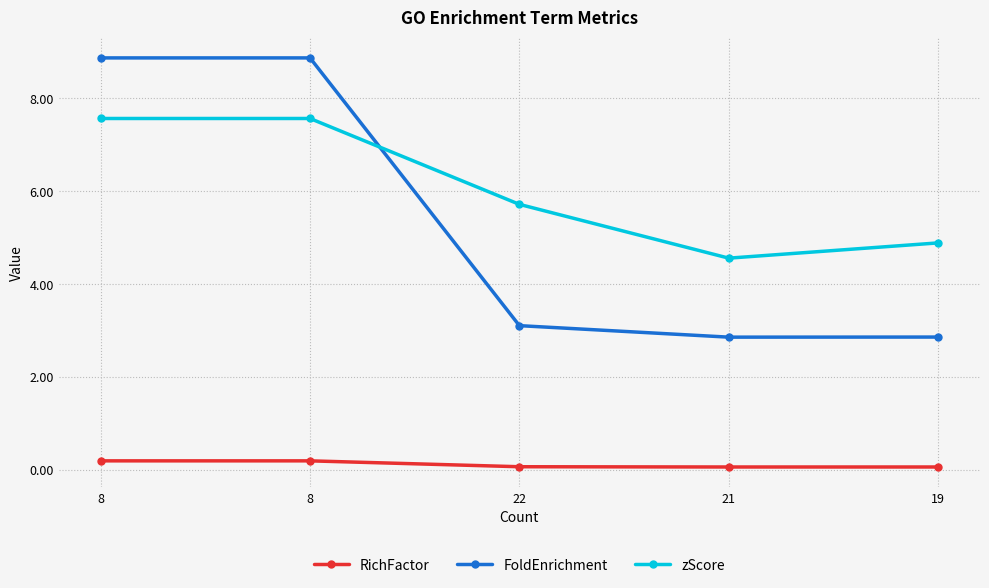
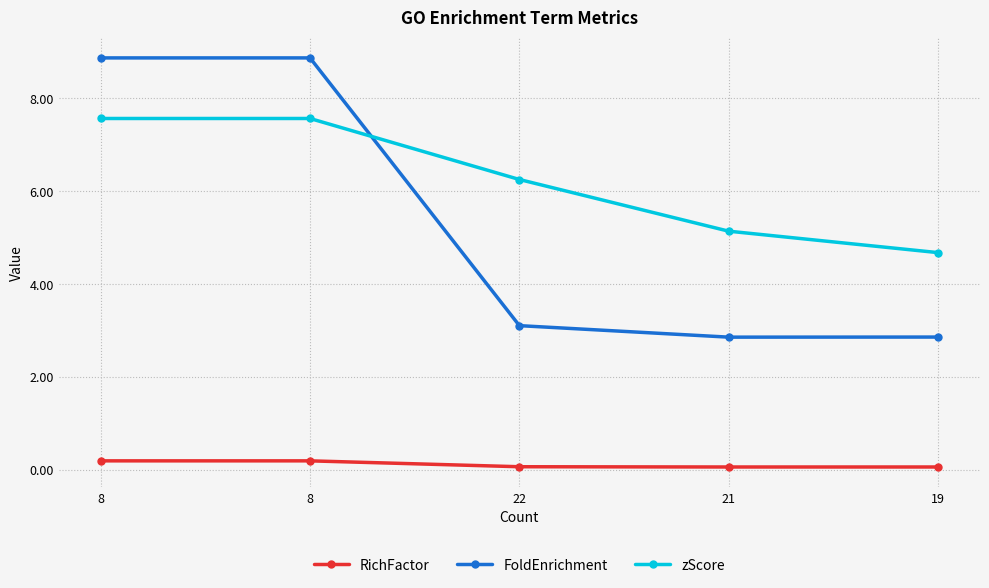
zScore, 22: 5.7 -> 6.3
zScore, 21: 4.6 -> 5.1
zScore, 19: 4.9 -> 4.7
